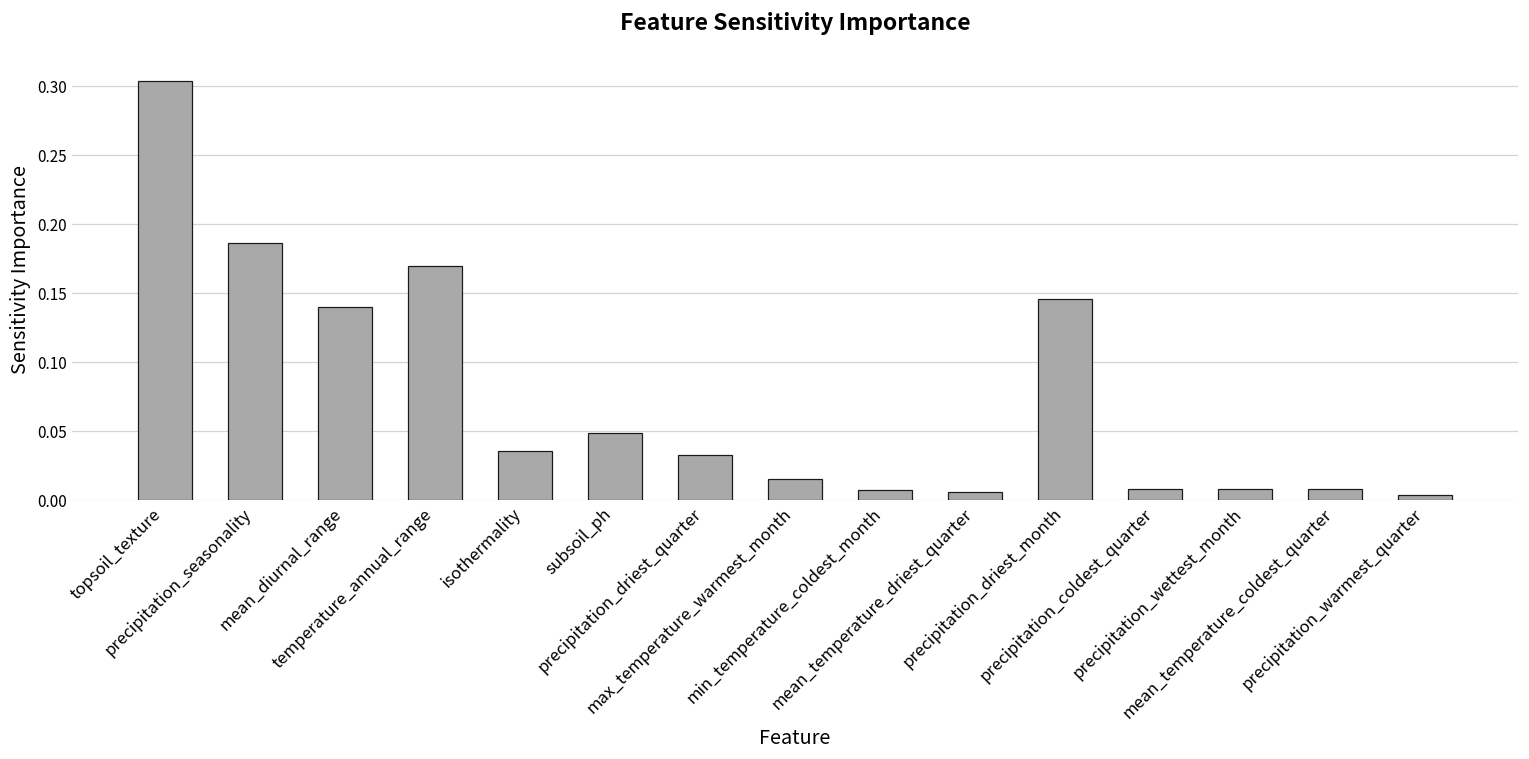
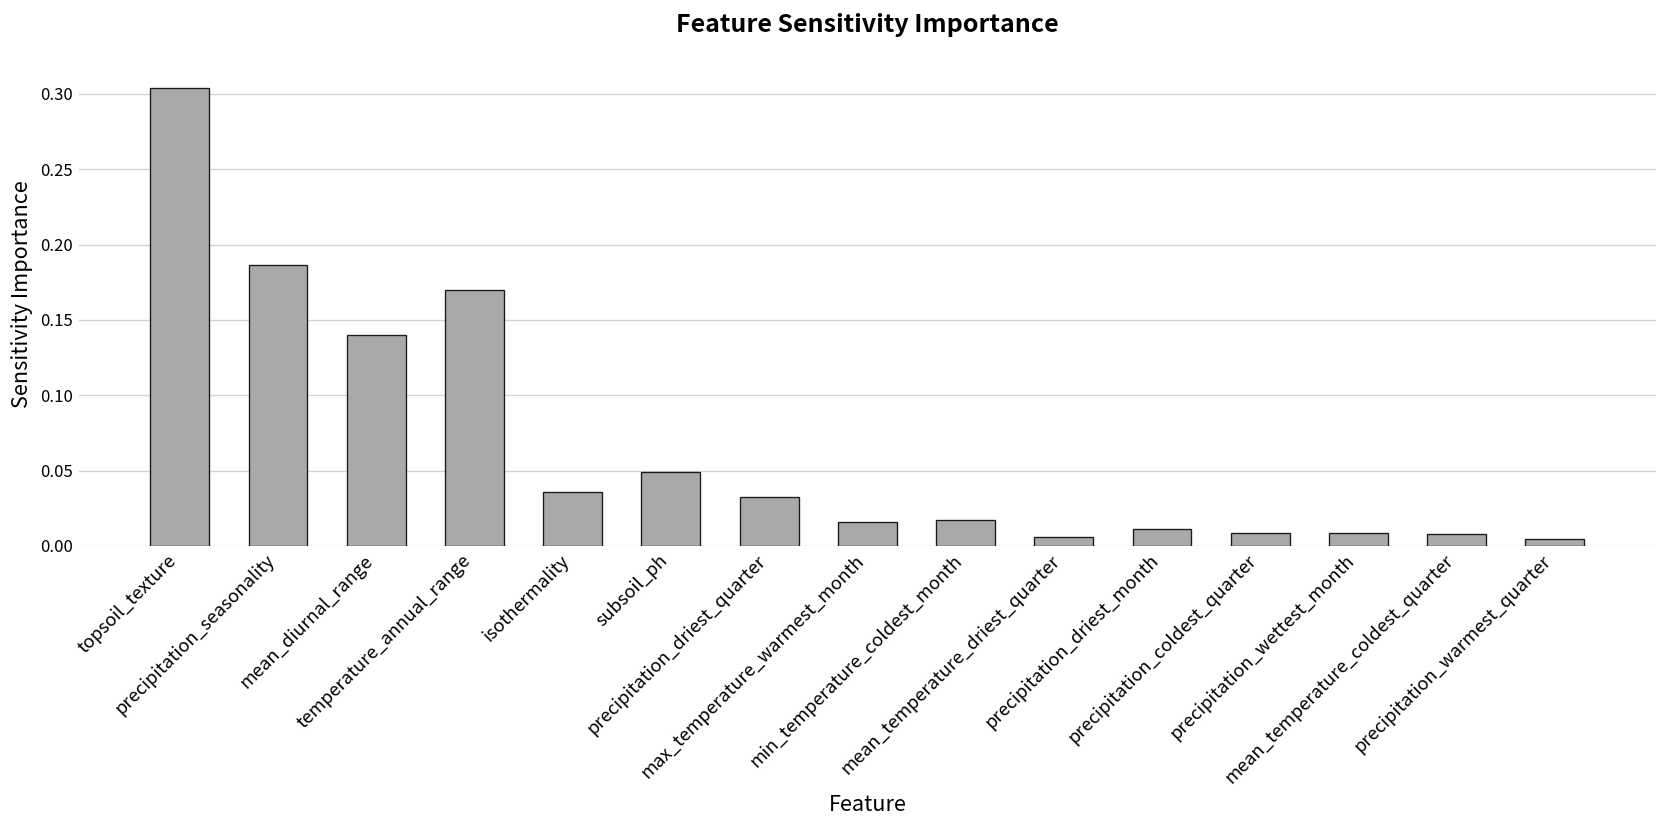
min_temperature_coldest_month: 0.007 -> 0.017
precipitation_driest_month: 0.146 -> 0.011
